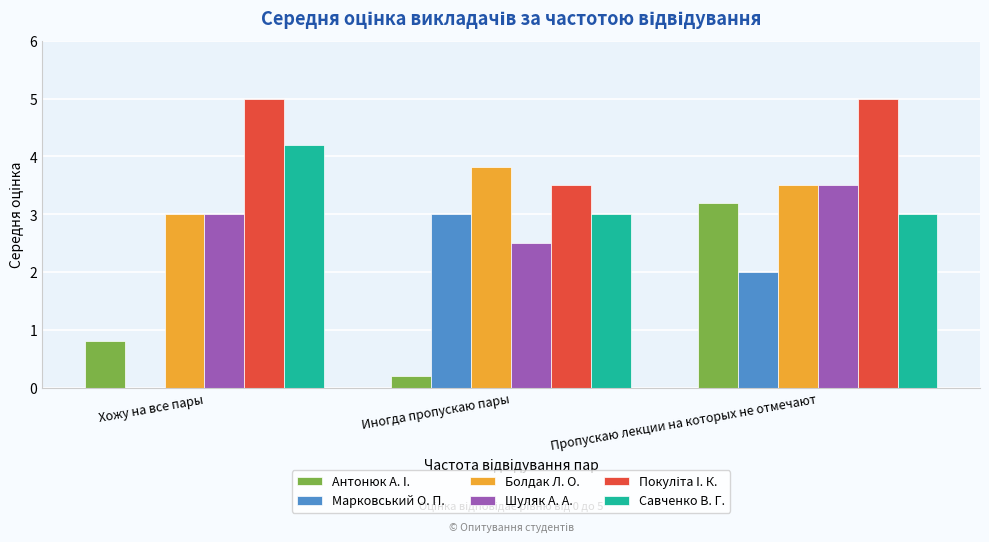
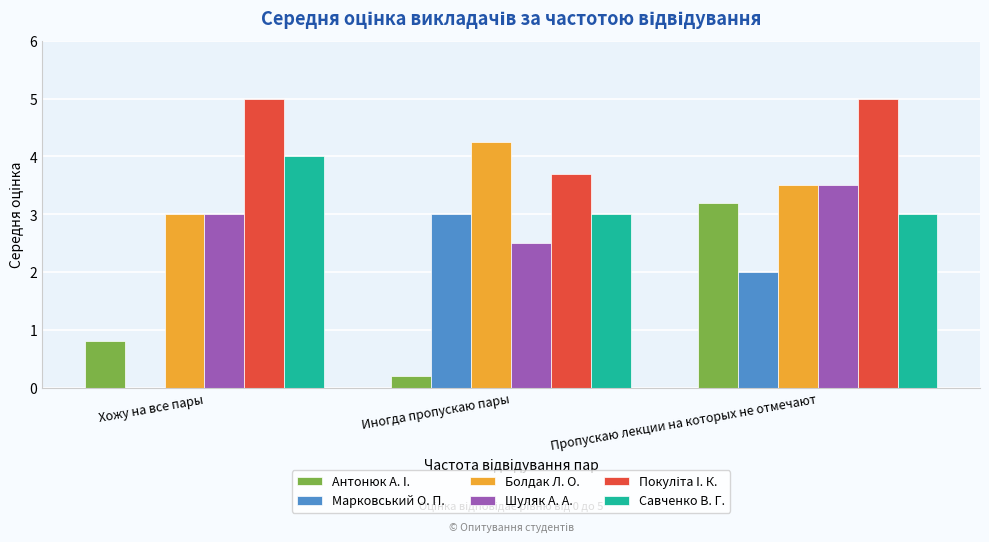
Савченко В. Г., Хожу на все пары: 4.2 -> 4.0
Болдак Л. О., Иногда пропускаю пары: 3.8 -> 4.3
Покуліта І. К., Иногда пропускаю пары: 3.5 -> 3.7
